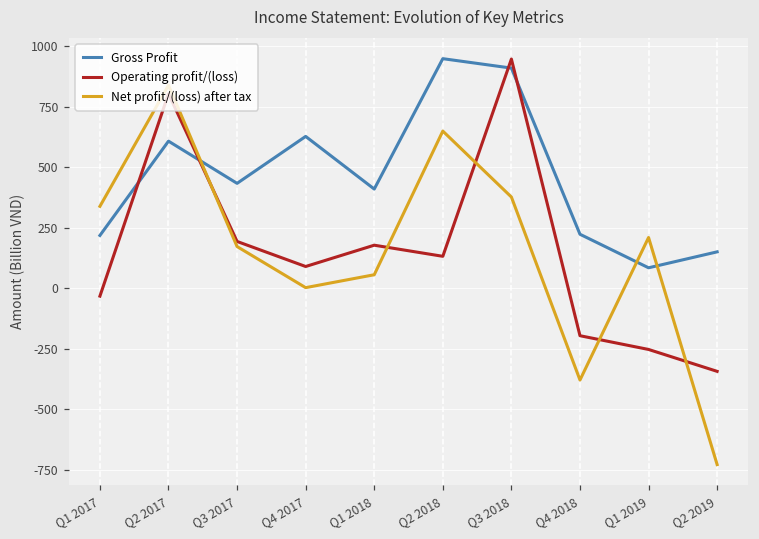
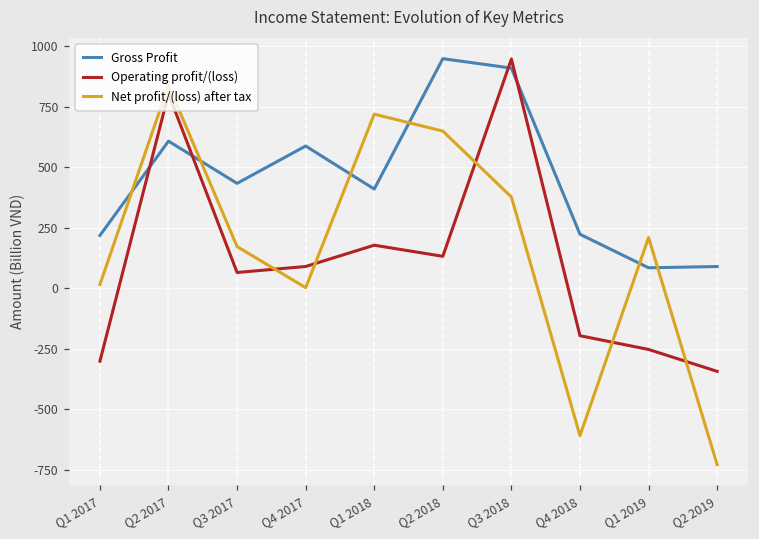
Operating profit/(loss), Q1 2017: -30 -> -300
Net profit/(loss) after tax, Q1 2017: 340 -> 20
Operating profit/(loss), Q3 2017: 190 -> 70
Gross Profit, Q4 2017: 630 -> 590
Net profit/(loss) after tax, Q1 2018: 60 -> 720
Net profit/(loss) after tax, Q4 2018: -380 -> -610
Gross Profit, Q2 2019: 150 -> 90
